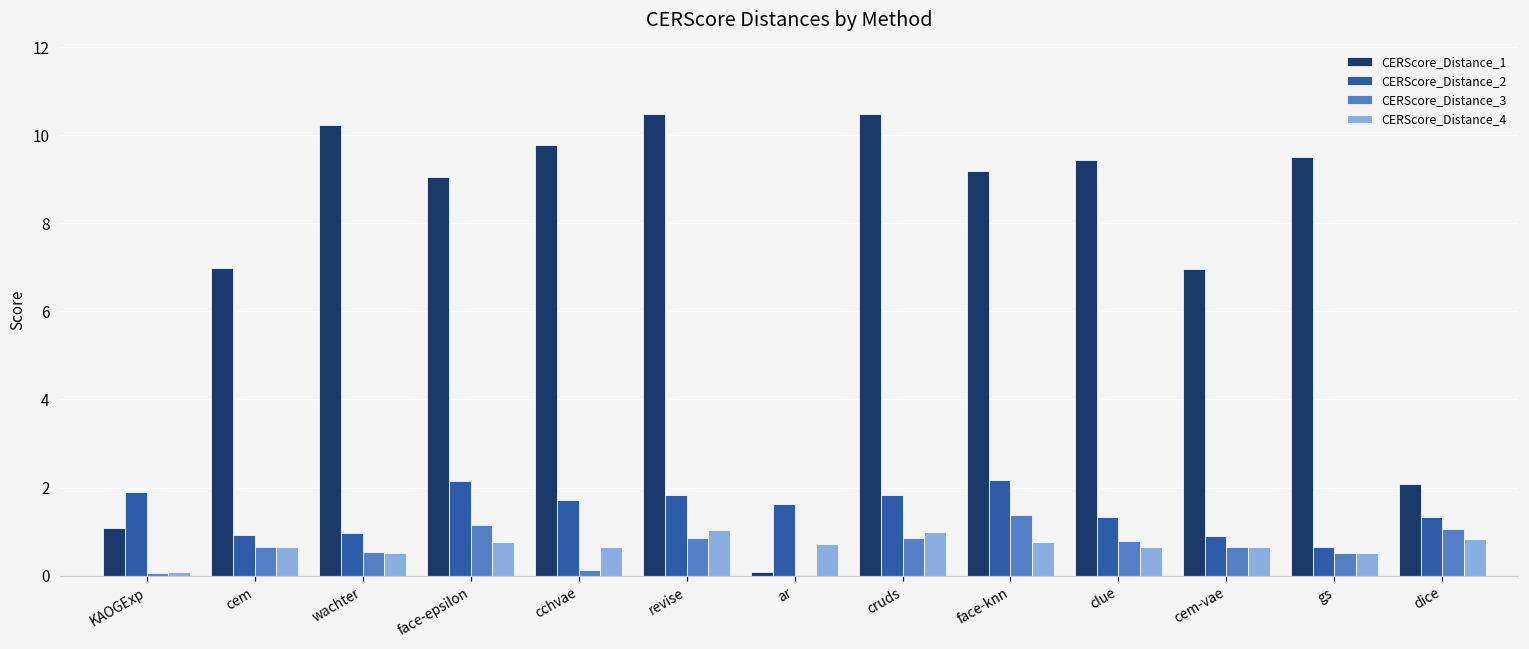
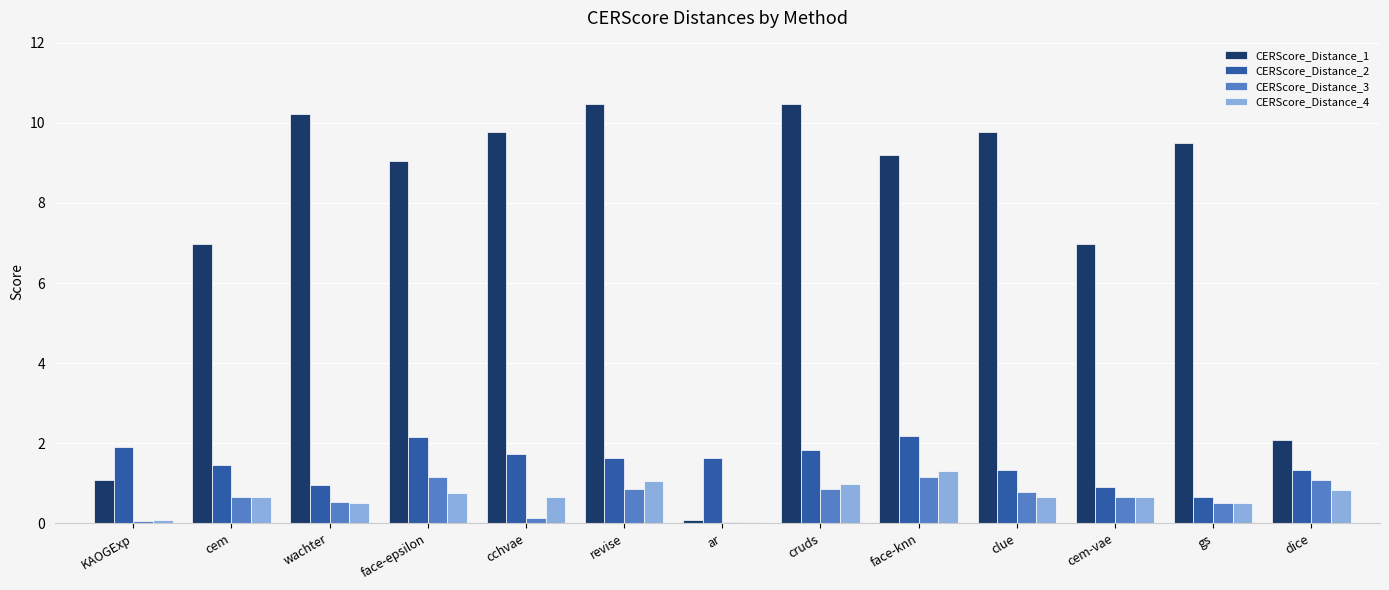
CERScore_Distance_2, cem: 0.9 -> 1.5
CERScore_Distance_2, revise: 1.8 -> 1.6
CERScore_Distance_4, ar: 0.7 -> 0.0
CERScore_Distance_3, face-knn: 1.4 -> 1.1
CERScore_Distance_4, face-knn: 0.8 -> 1.3
CERScore_Distance_1, clue: 9.4 -> 9.8
